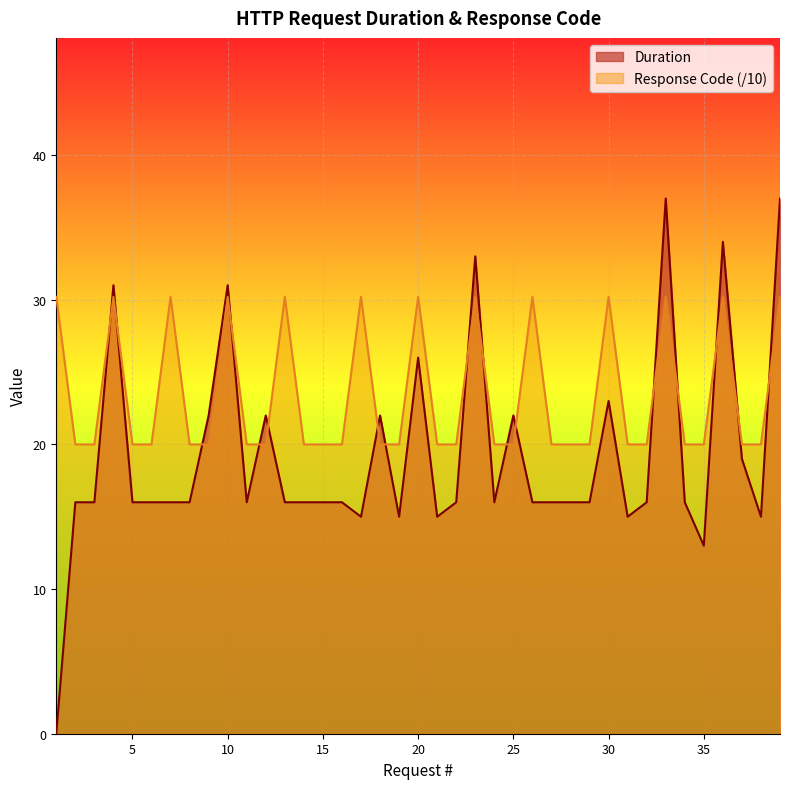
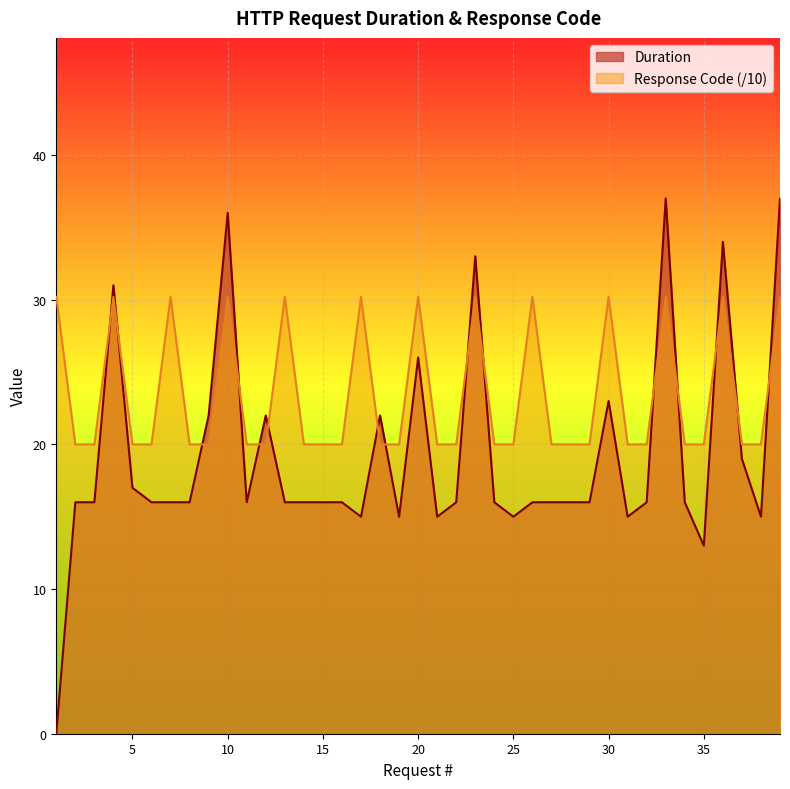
Duration, 5: 16 -> 17
Duration, 10: 31 -> 36
Duration, 25: 22 -> 15
